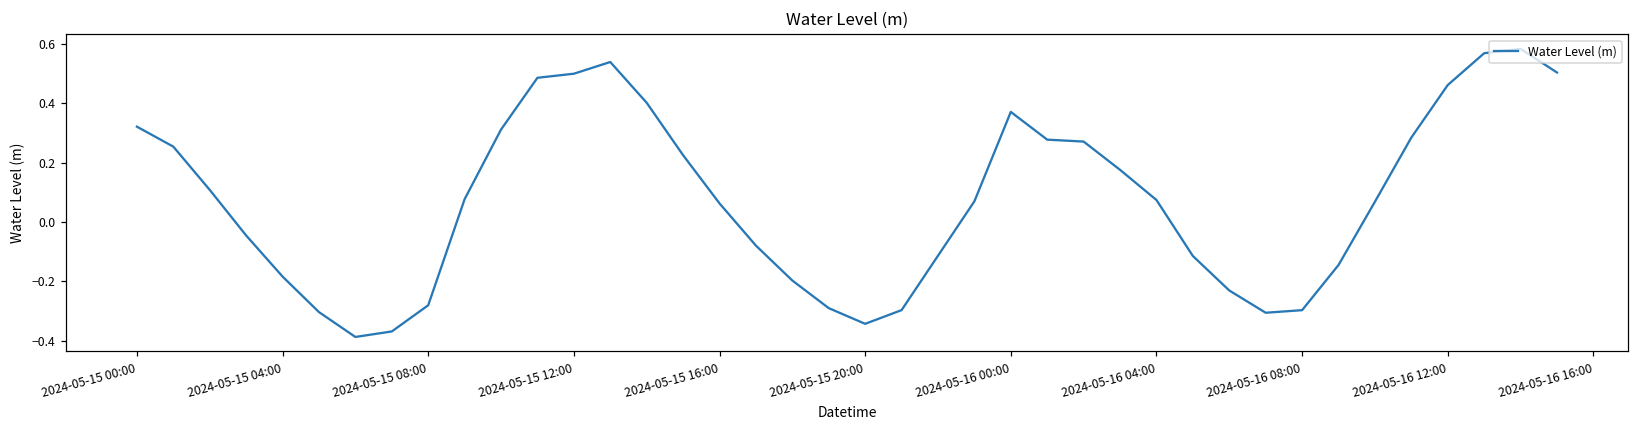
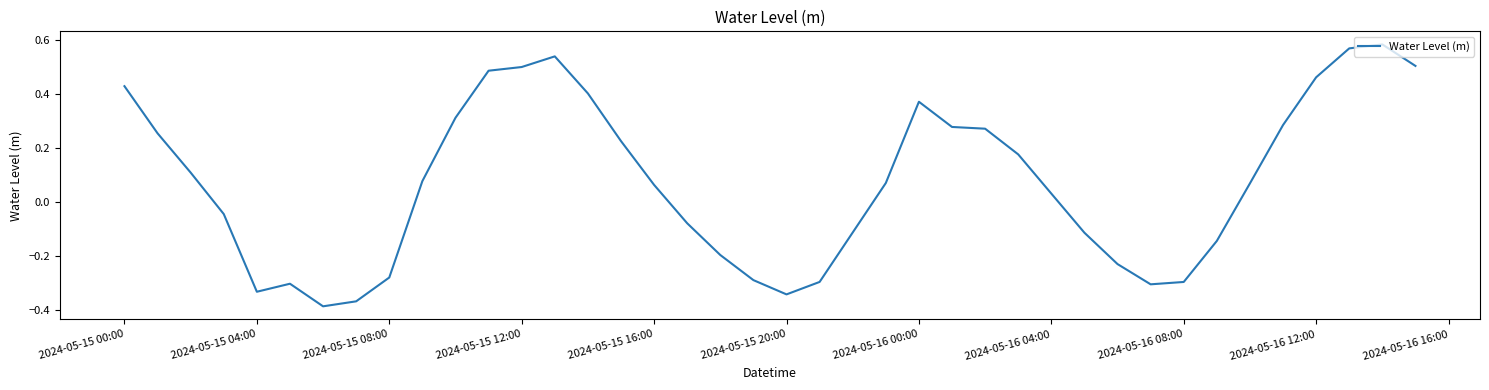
2024-05-15 00:00: 0.32 -> 0.43
2024-05-15 04:00: -0.18 -> -0.33
2024-05-16 04:00: 0.07 -> 0.03
